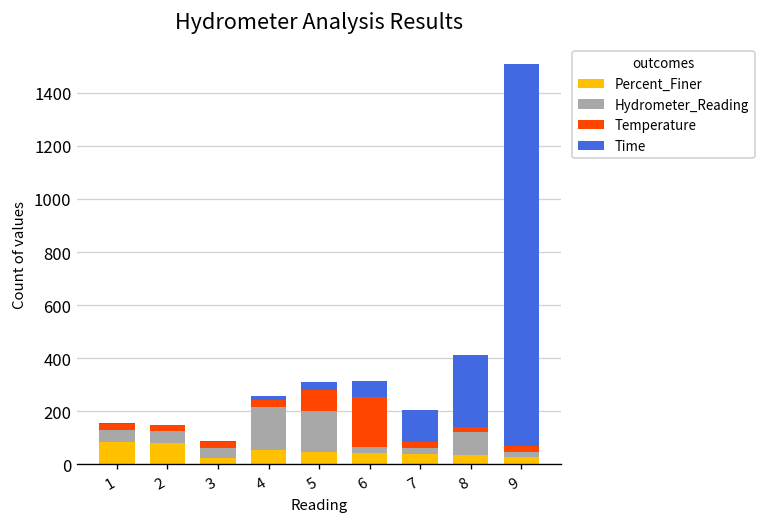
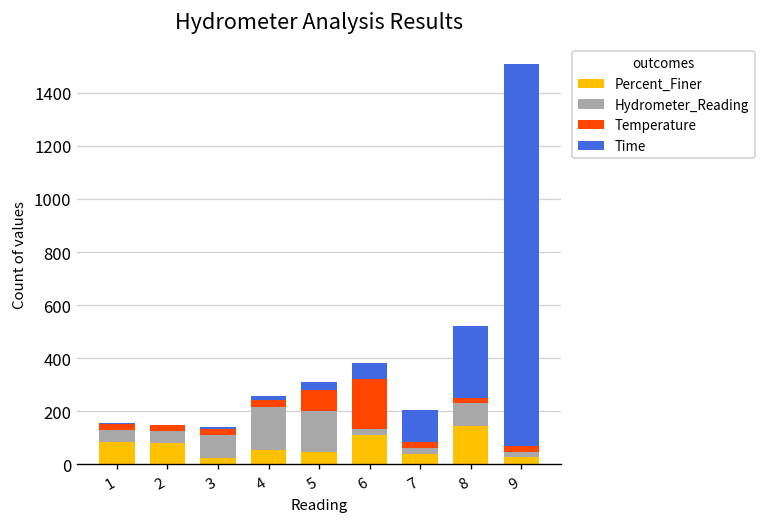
Hydrometer_Reading, 3: 40 -> 90
Percent_Finer, 6: 40 -> 110
Percent_Finer, 8: 30 -> 140
